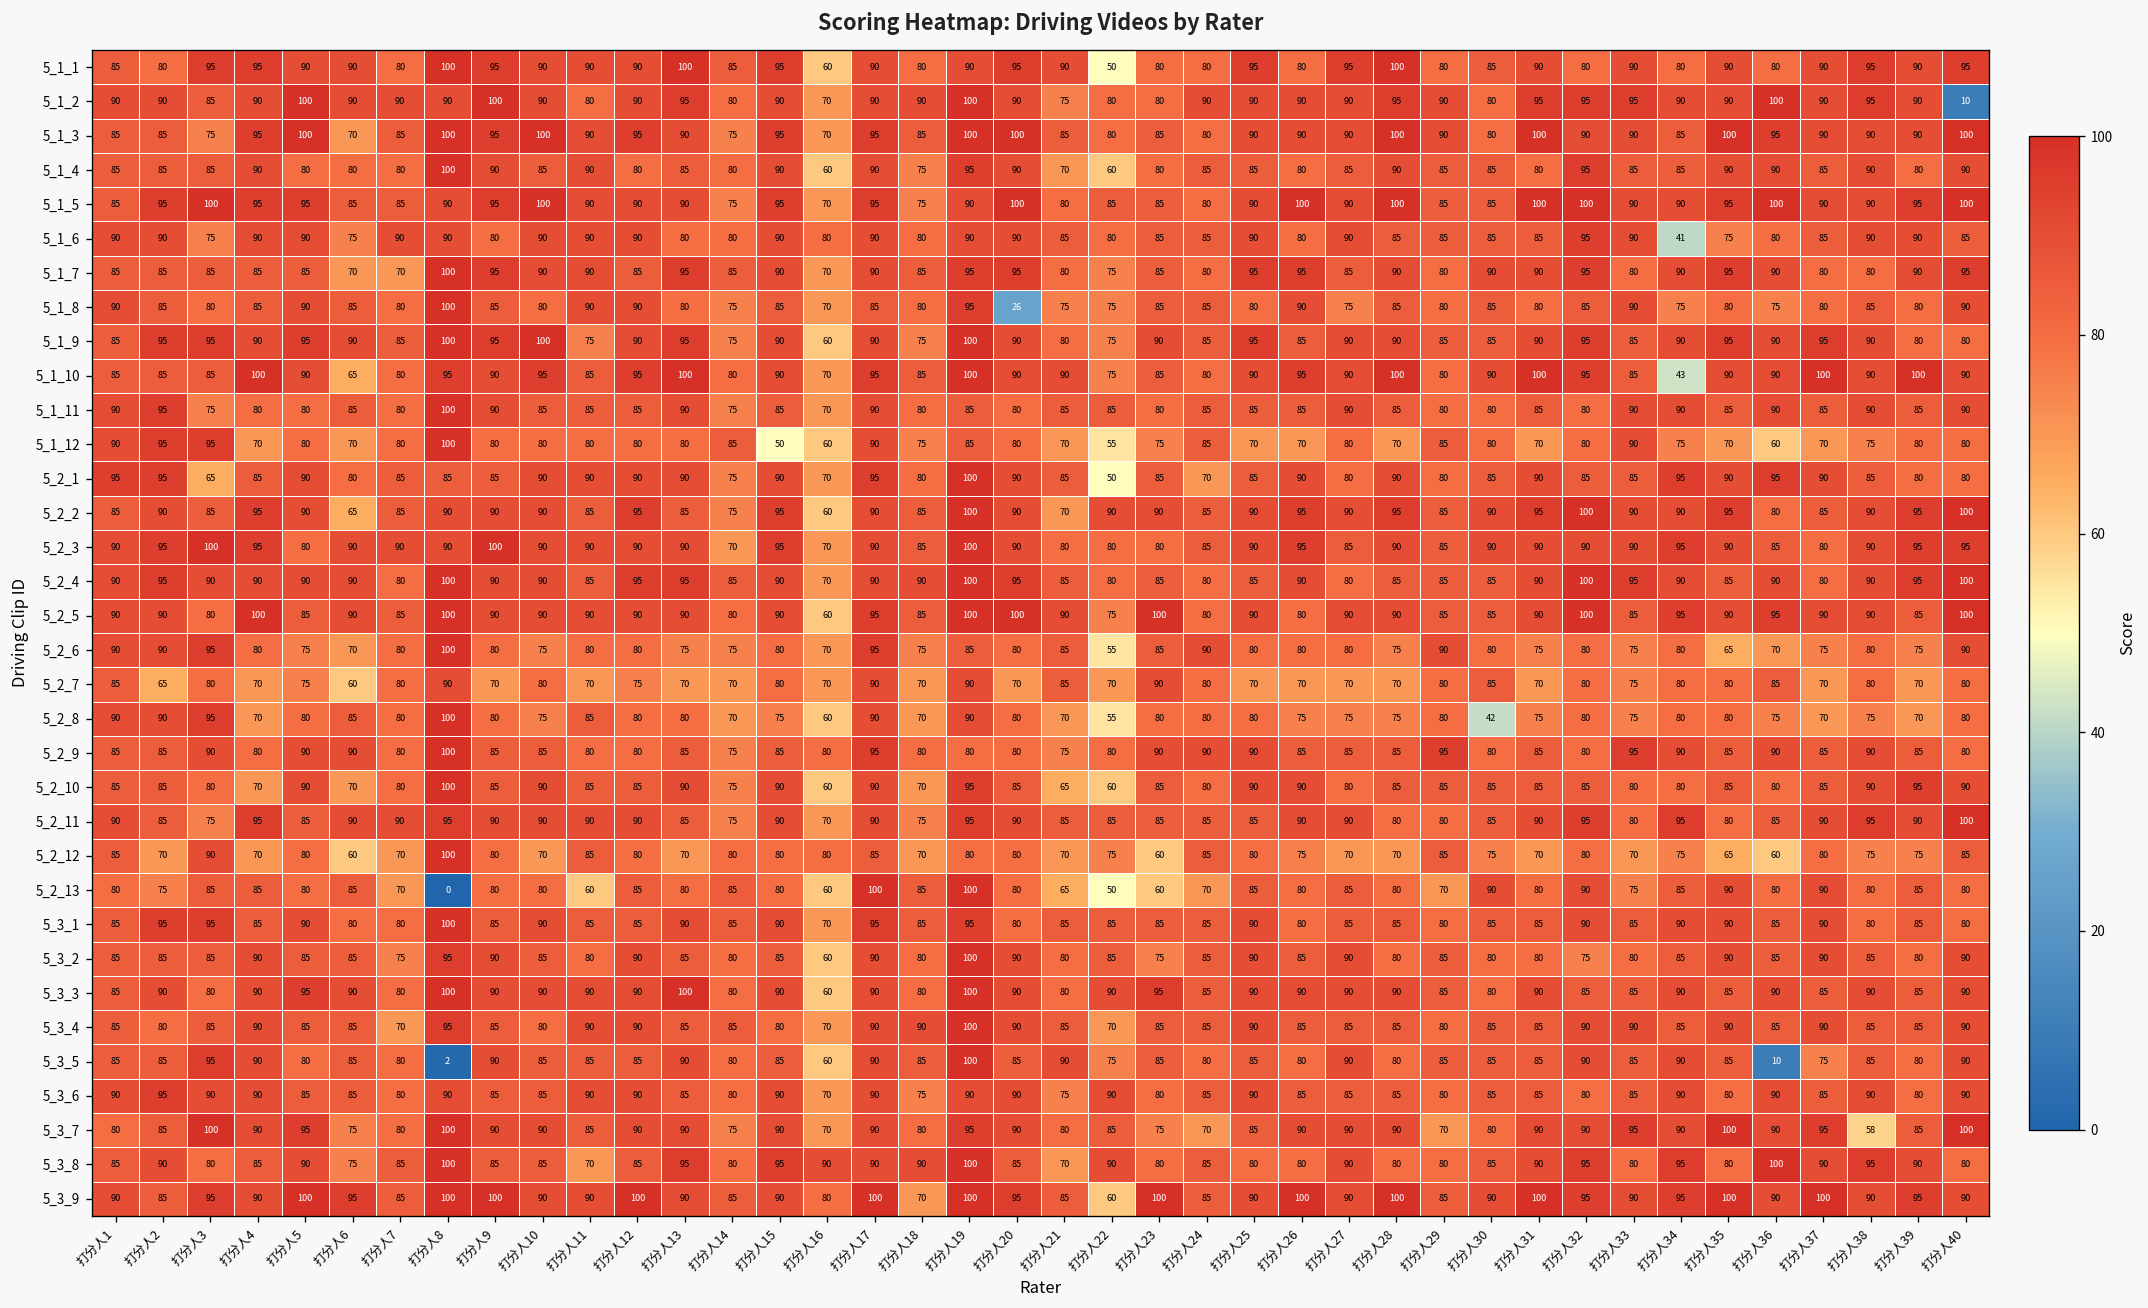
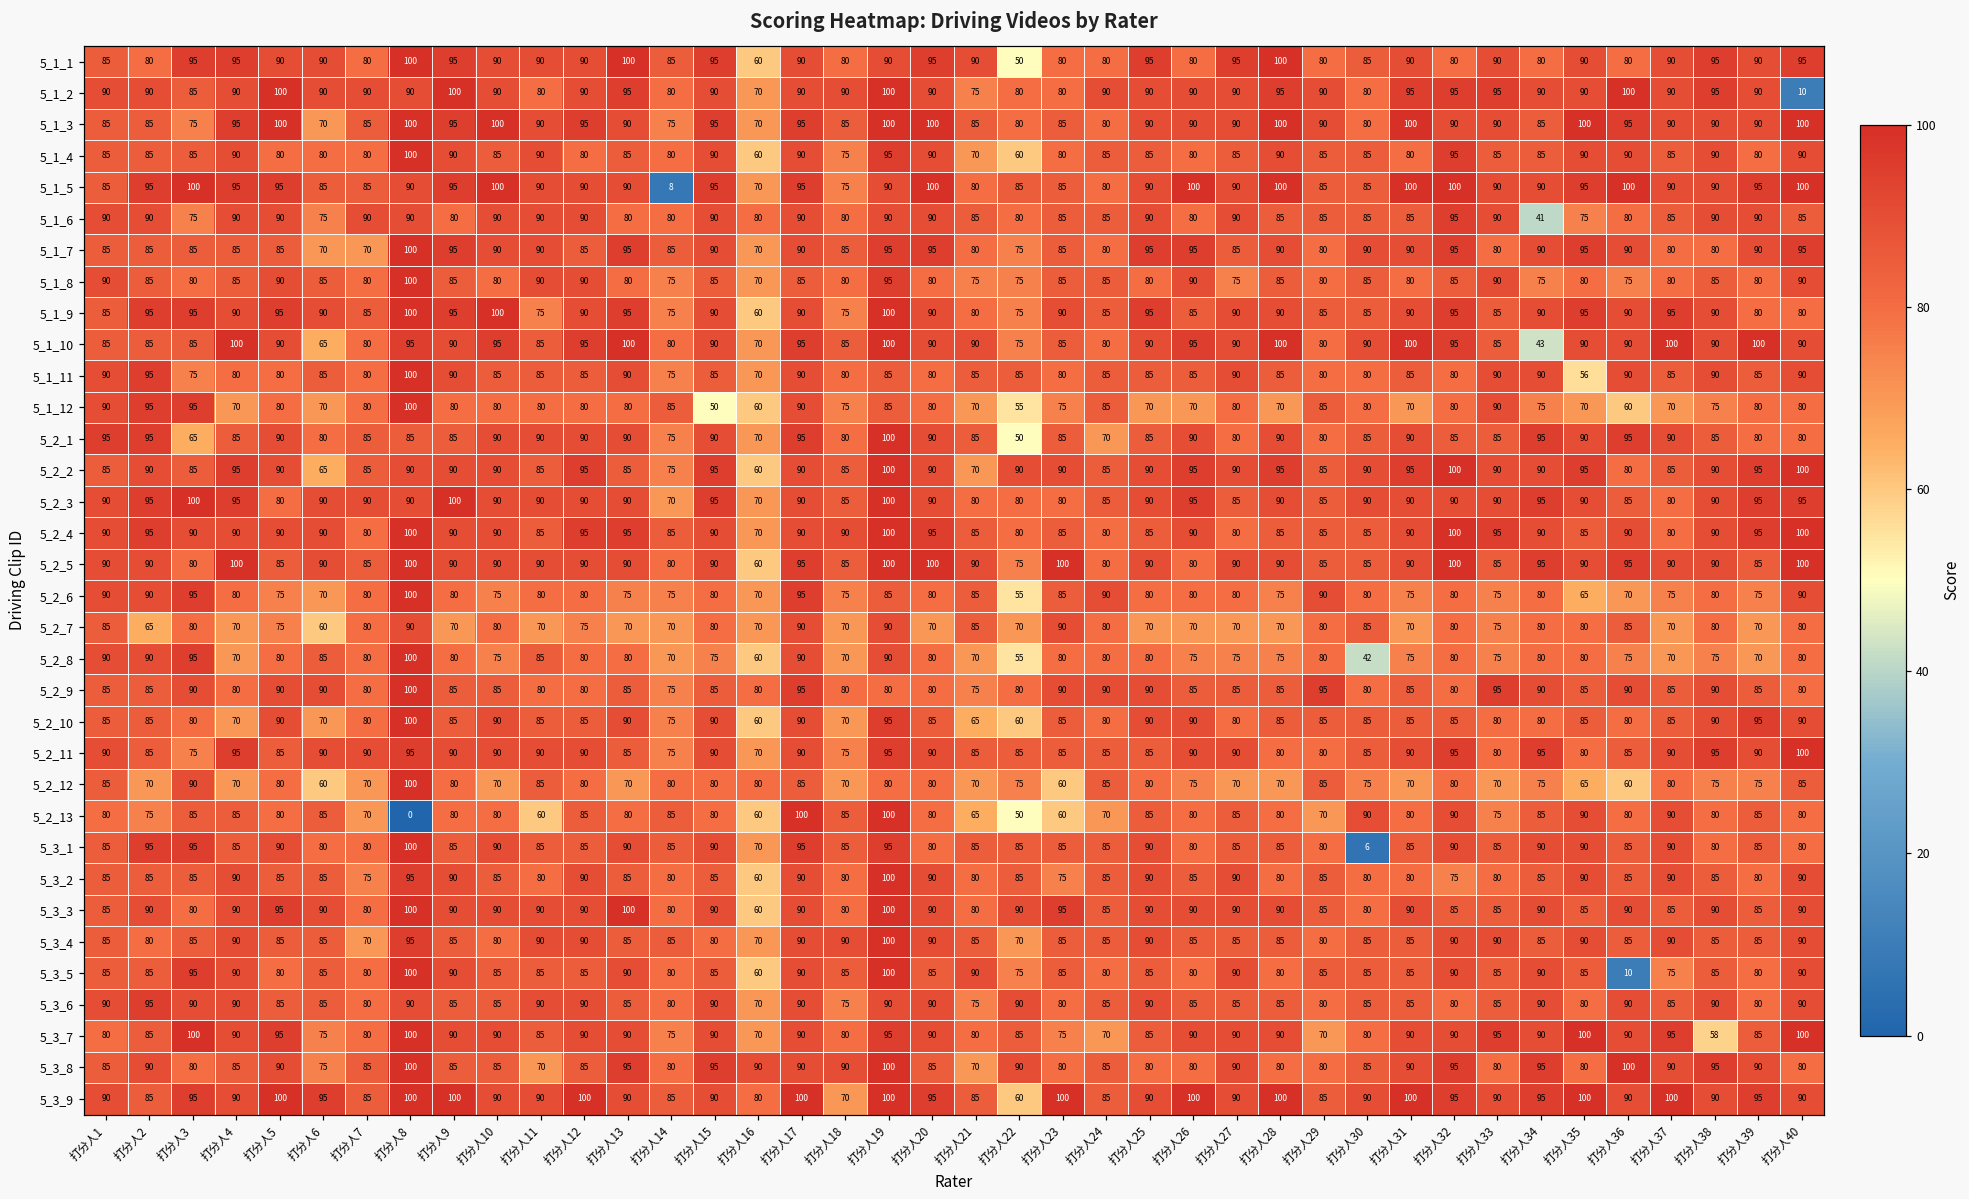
5_1_5, 打分人14: 75 -> 8
5_1_8, 打分人20: 26 -> 80
5_1_11, 打分人35: 85 -> 56
5_3_1, 打分人30: 85 -> 6
5_3_5, 打分人8: 2 -> 100
